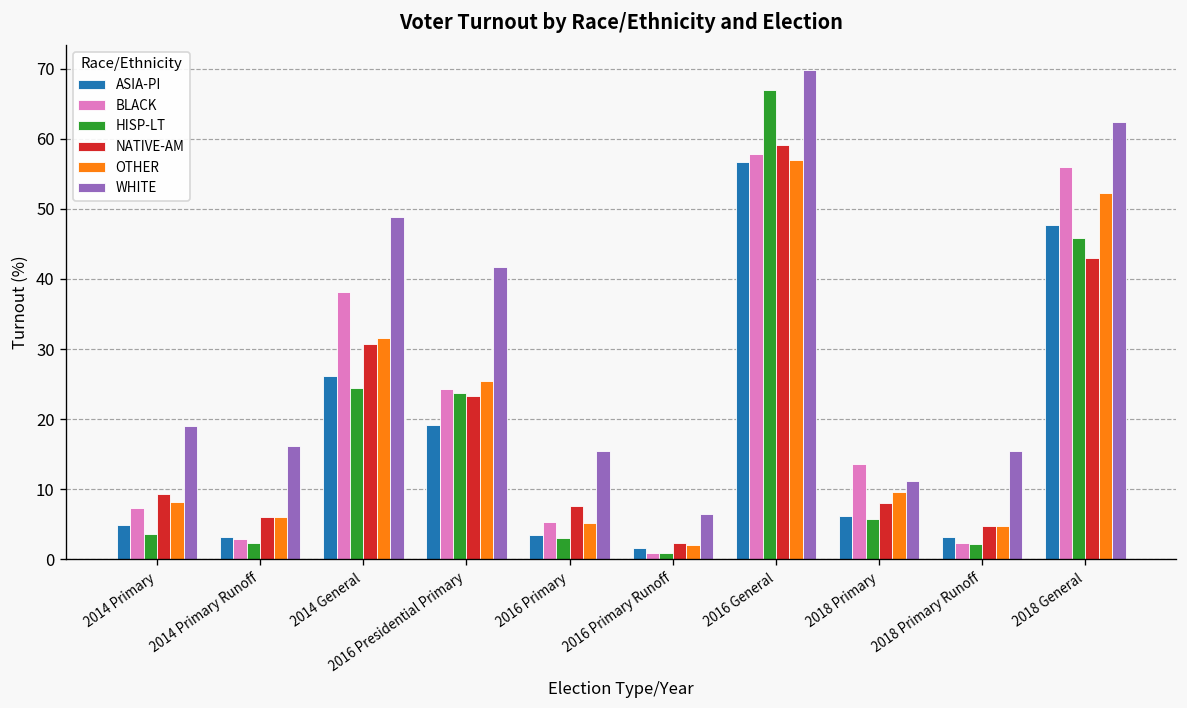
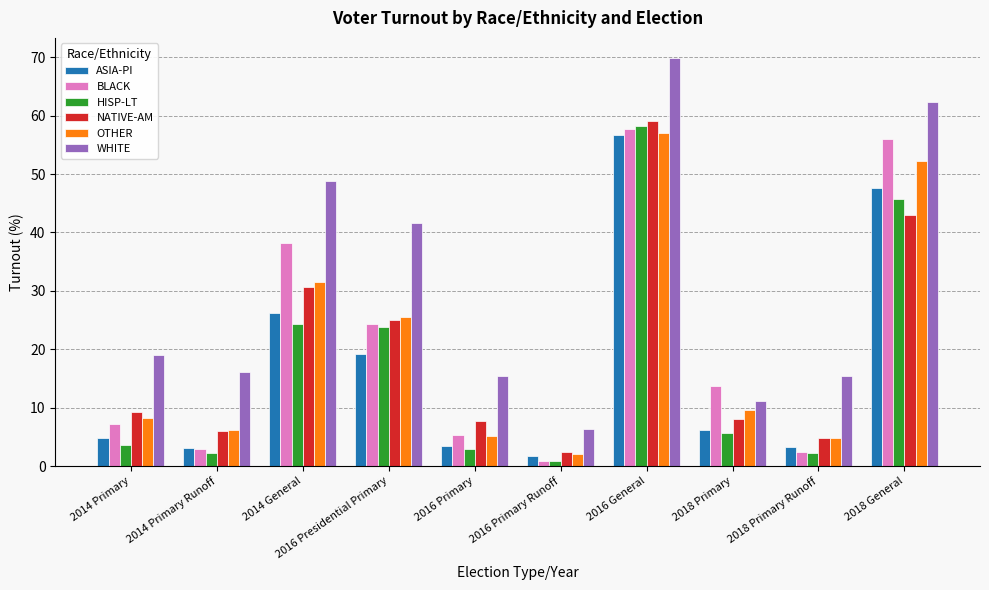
NATIVE-AM, 2016 Presidential Primary: 23 -> 25
HISP-LT, 2016 General: 67 -> 58
